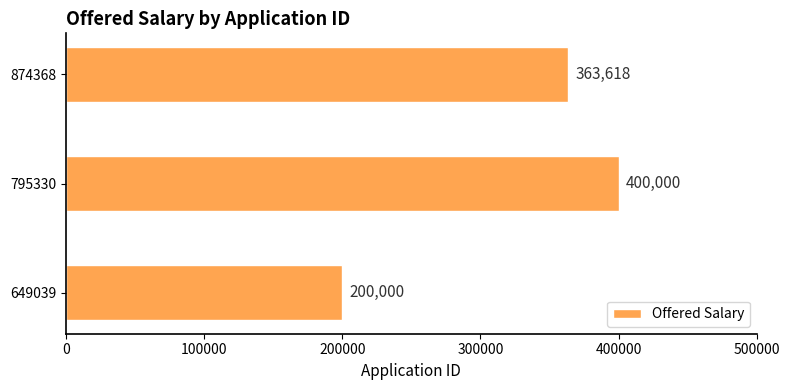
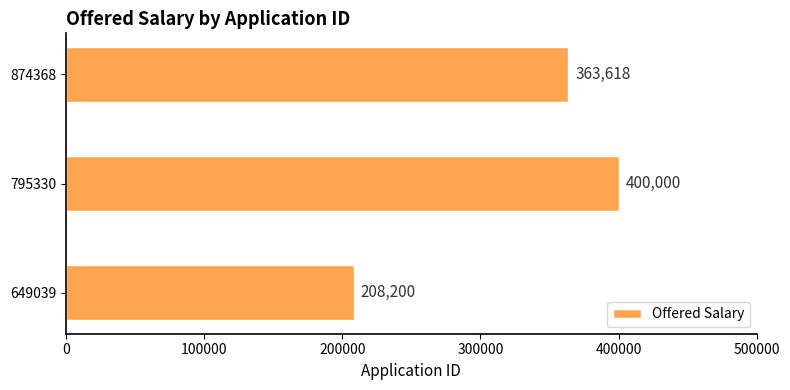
649039: 200,000 -> 208,200
